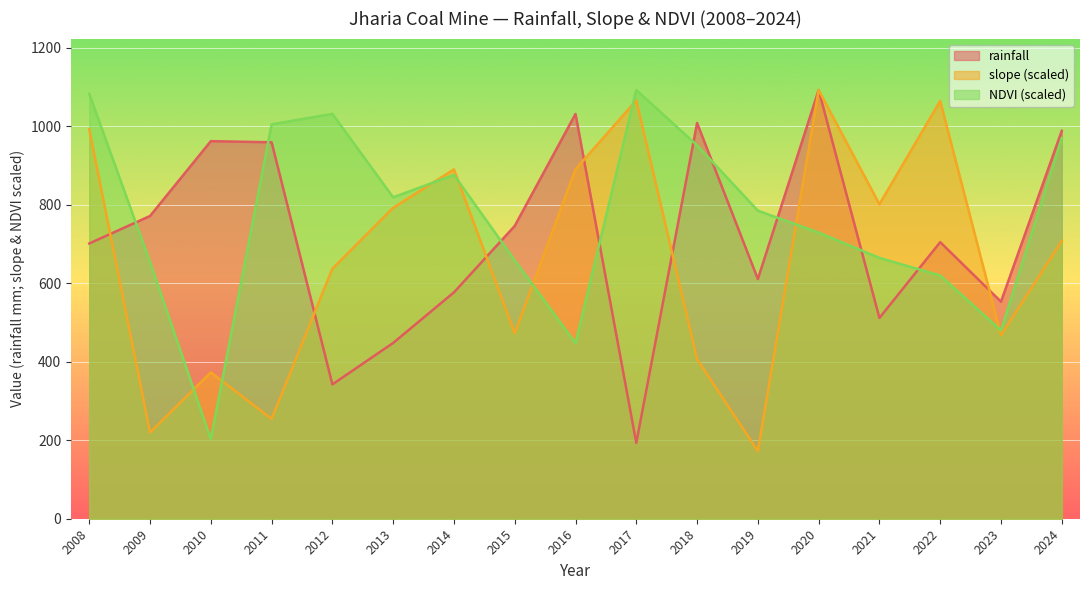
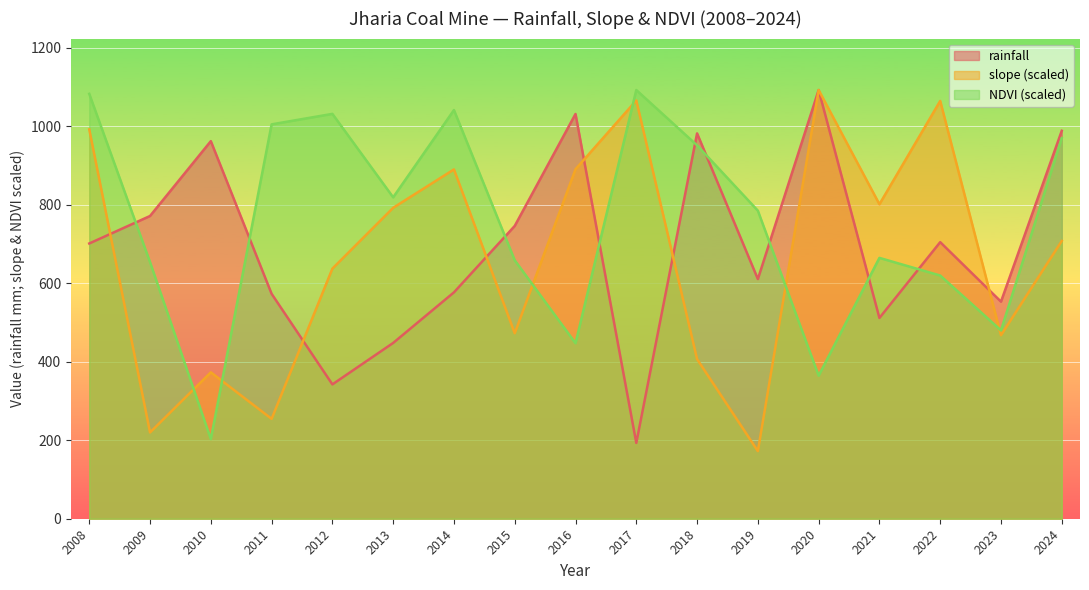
rainfall, 2011: 960 -> 570
NDVI (scaled), 2014: 880 -> 1040
rainfall, 2018: 1010 -> 980
NDVI (scaled), 2020: 730 -> 360
